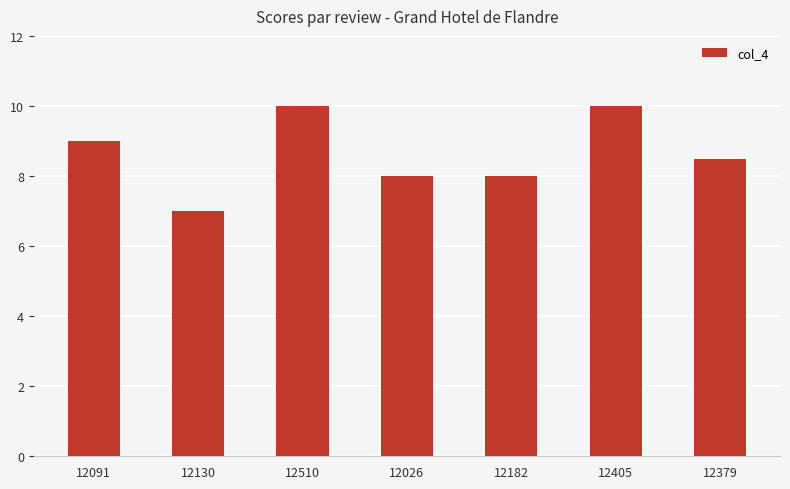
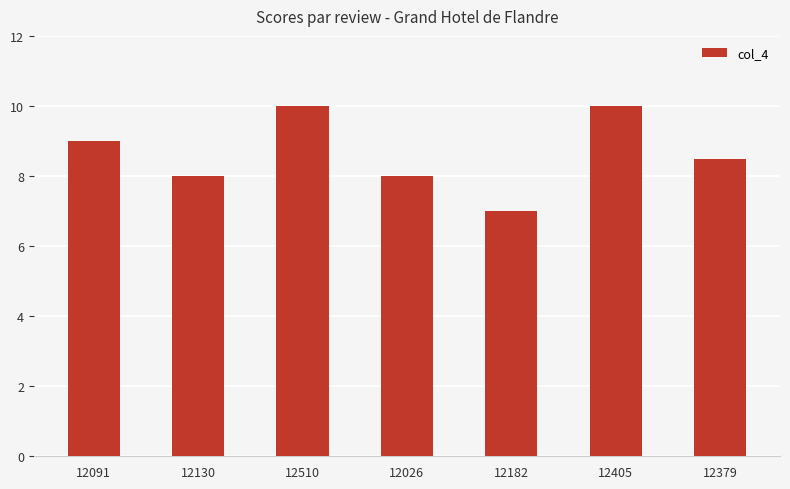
12130: 7 -> 8
12182: 8 -> 7
